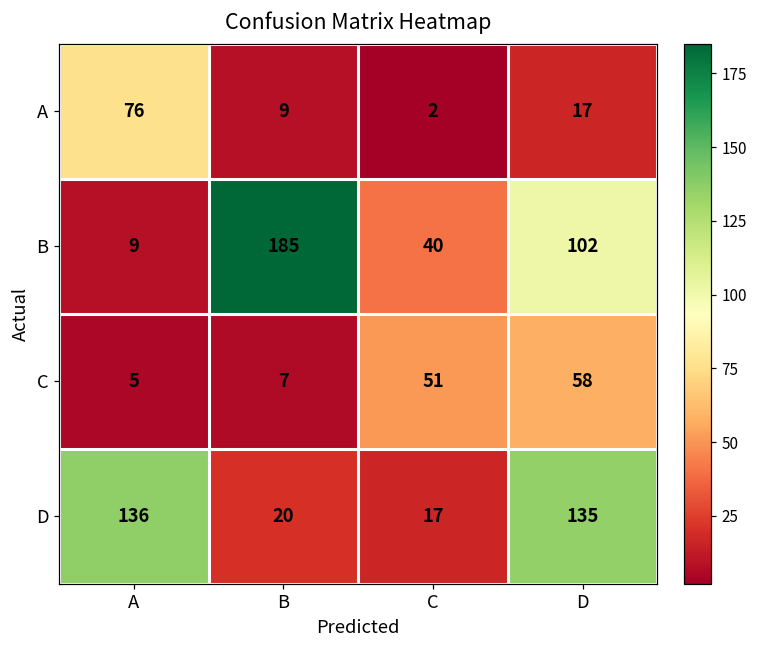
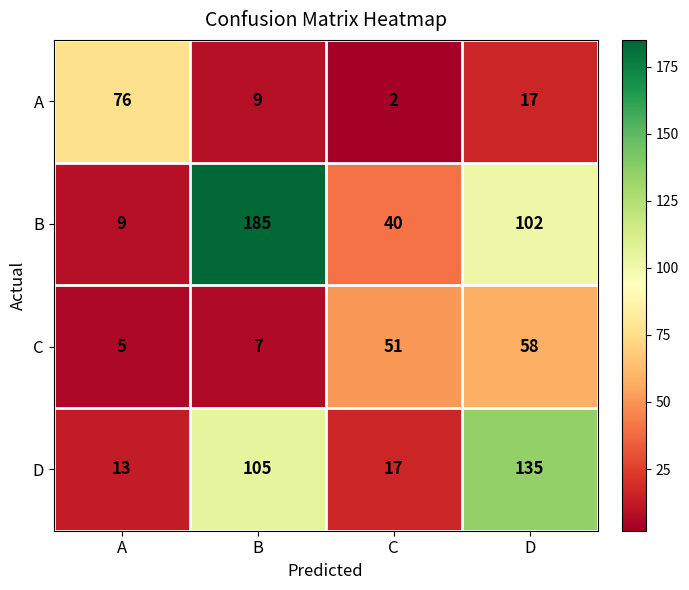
D, A: 136 -> 13
D, B: 20 -> 105
